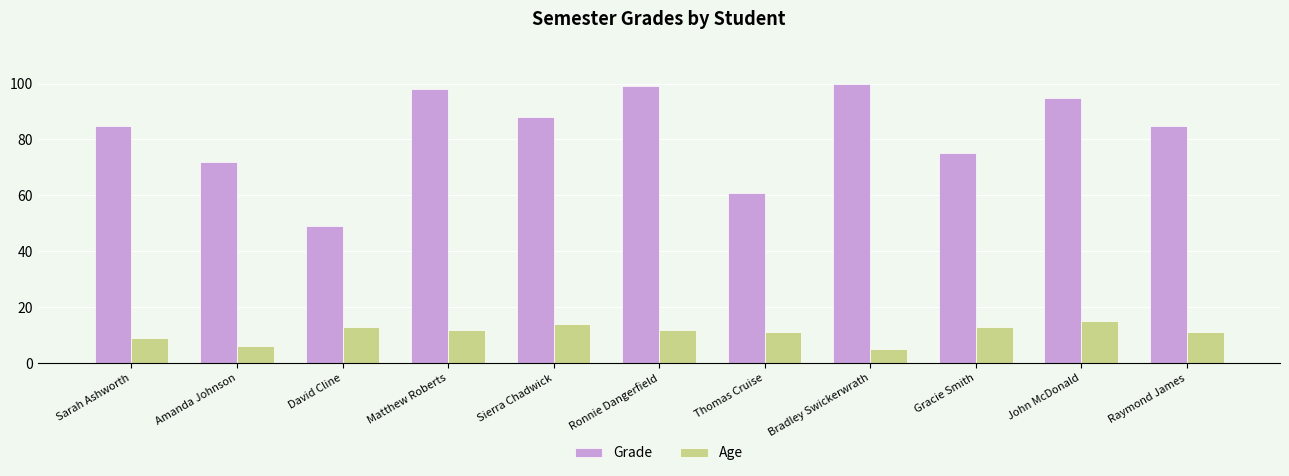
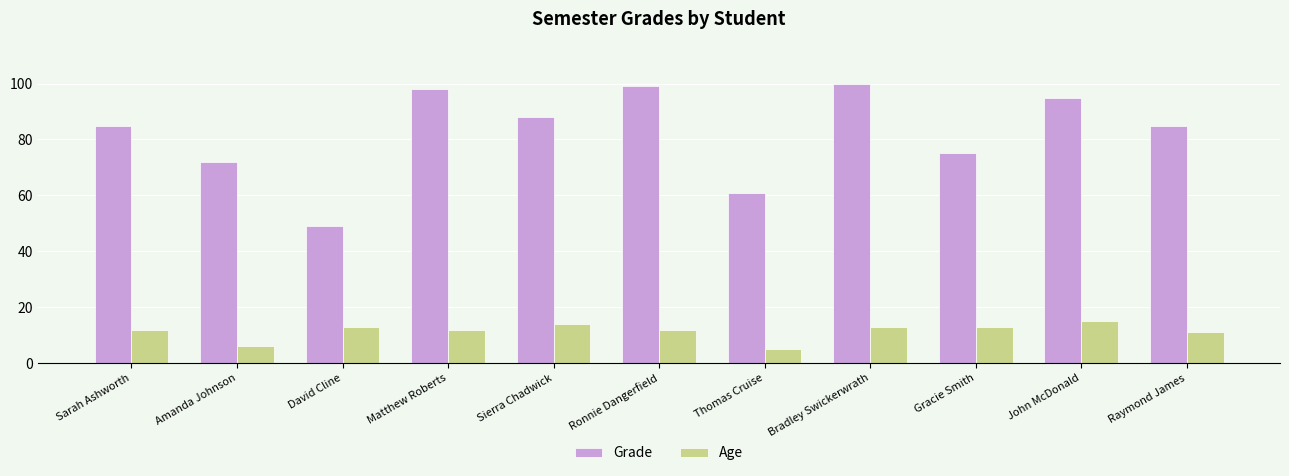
Age, Sarah Ashworth: 9 -> 12
Age, Thomas Cruise: 11 -> 5
Age, Bradley Swickerwrath: 5 -> 13
